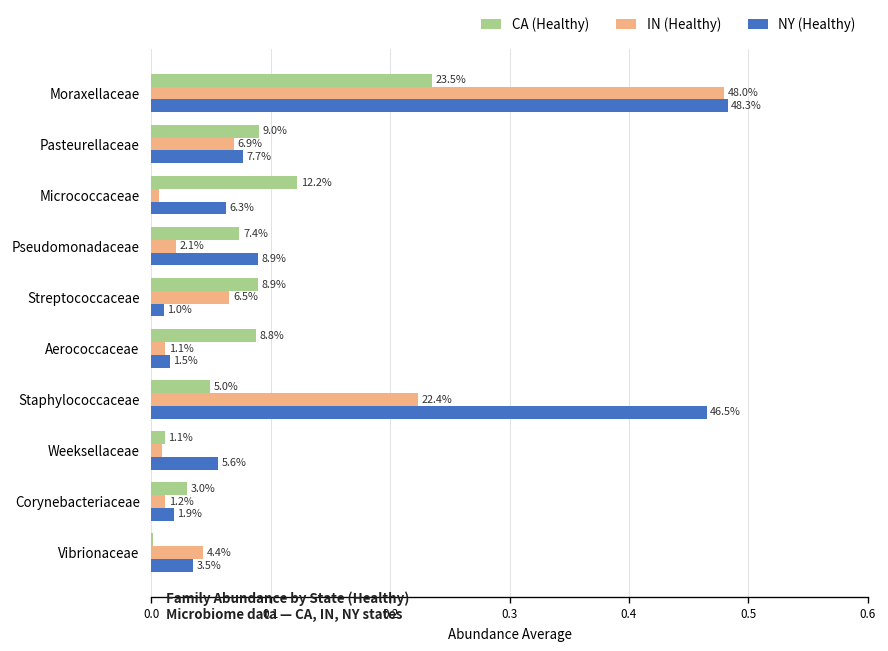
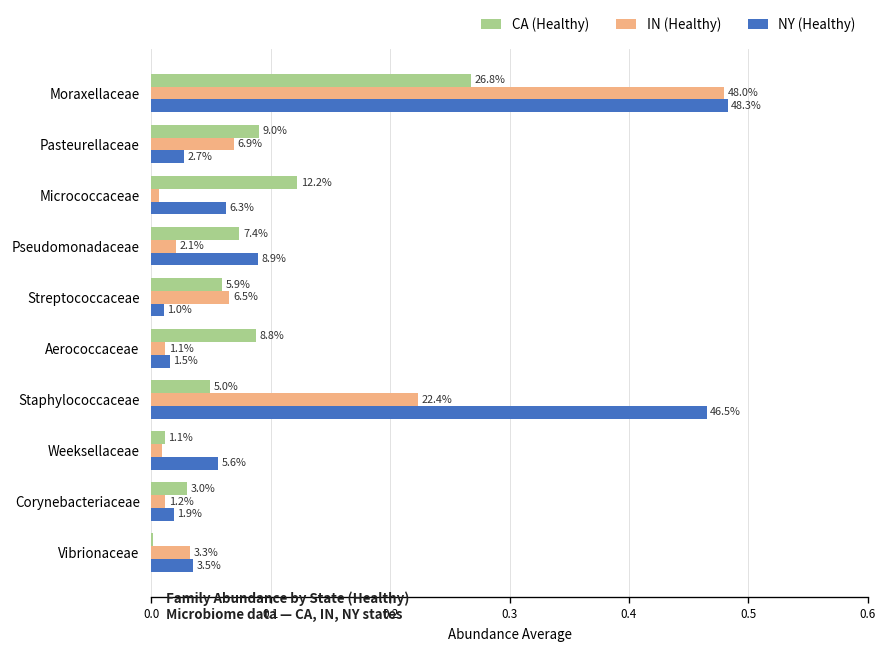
CA (Healthy), Moraxellaceae: 23.5% -> 26.8%
NY (Healthy), Pasteurellaceae: 7.7% -> 2.7%
CA (Healthy), Streptococcaceae: 8.9% -> 5.9%
IN (Healthy), Vibrionaceae: 4.4% -> 3.3%
